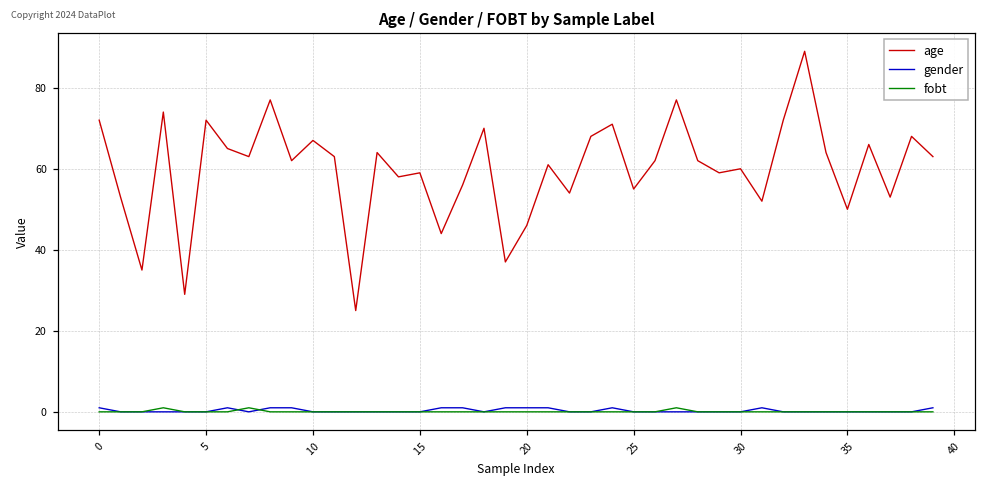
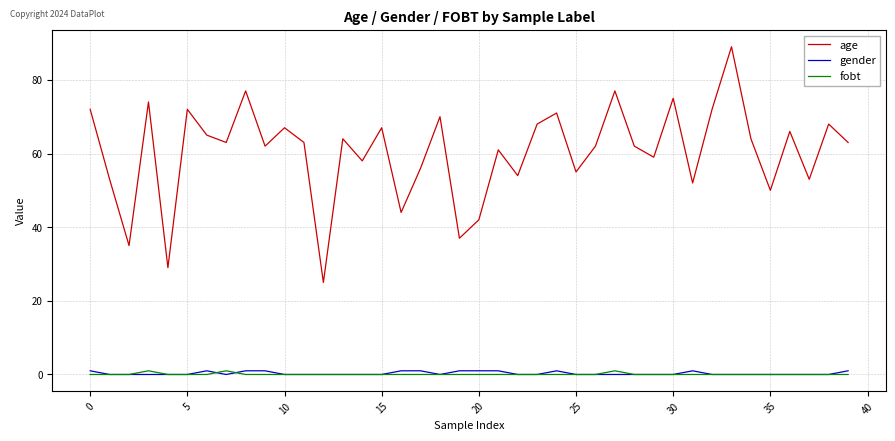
age, 15: 59 -> 67
age, 20: 46 -> 42
age, 30: 60 -> 75
